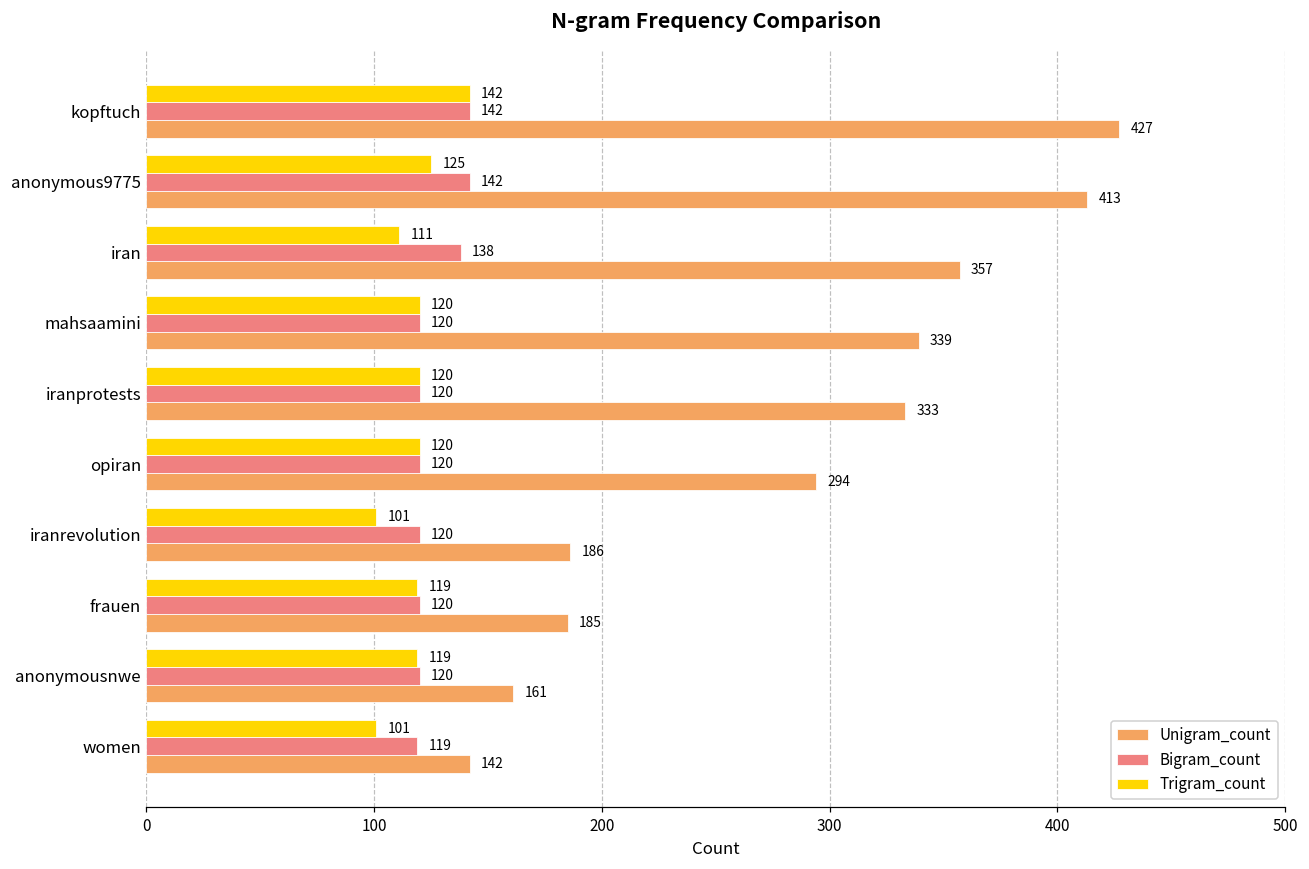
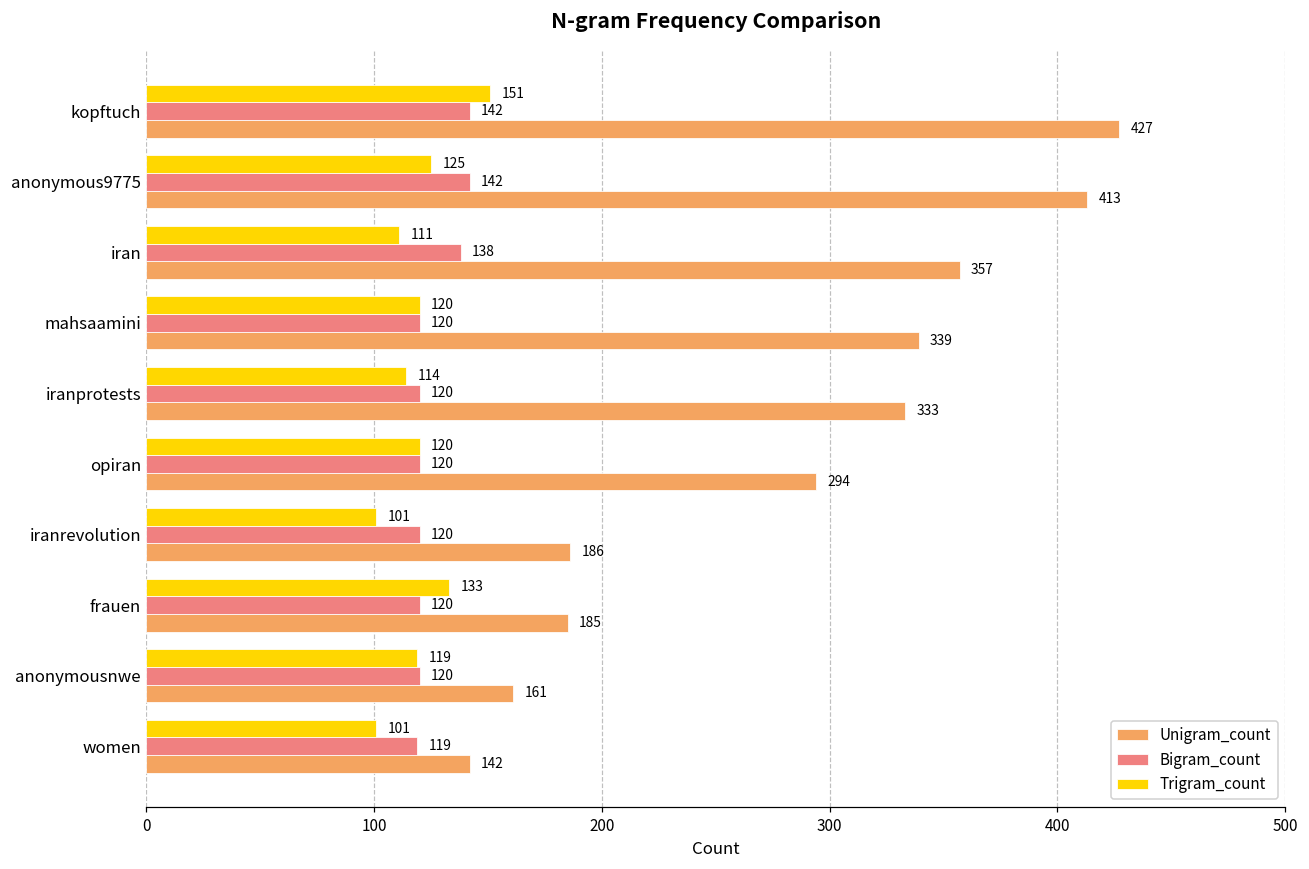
Trigram_count, kopftuch: 142 -> 151
Trigram_count, iranprotests: 120 -> 114
Trigram_count, frauen: 119 -> 133
